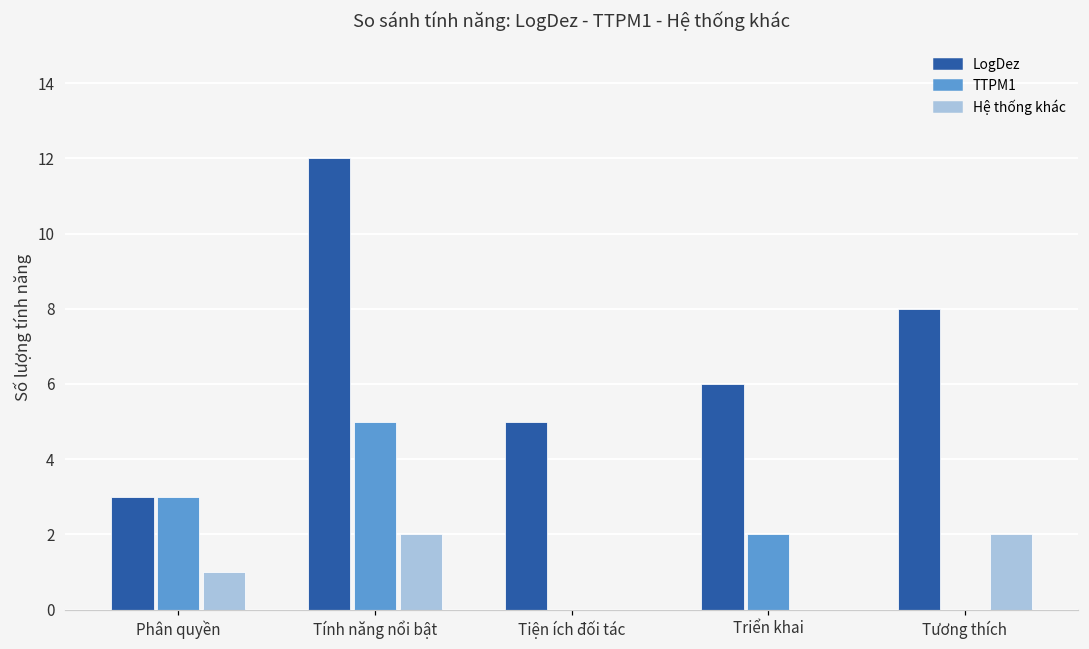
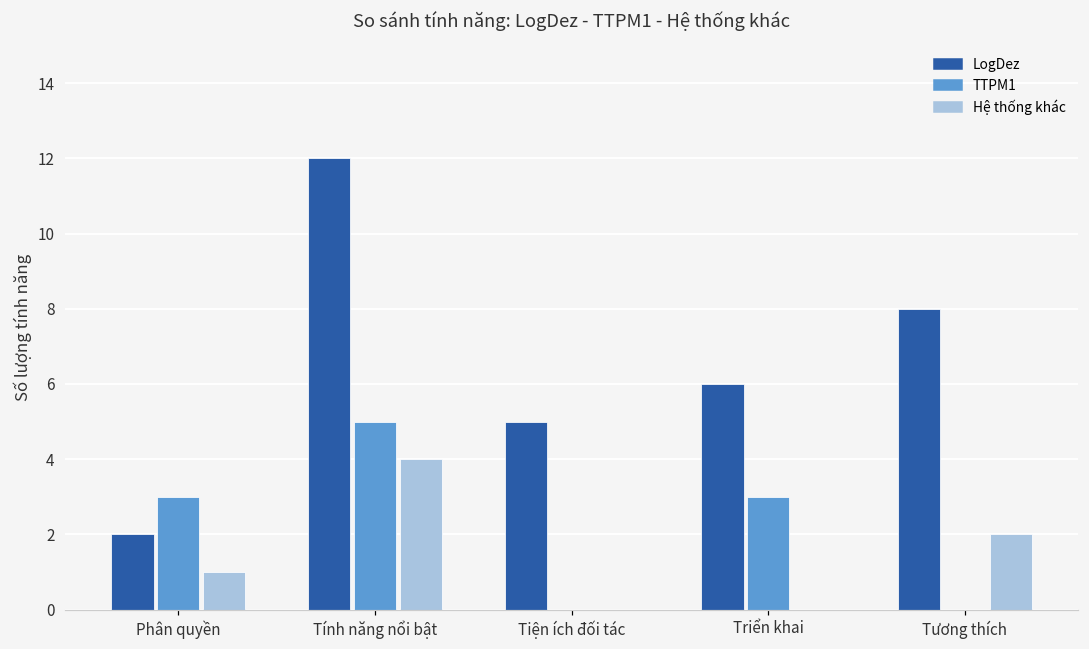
LogDez, Phân quyền: 3 -> 2
Hệ thống khác, Tính năng nổi bật: 2 -> 4
TTPM1, Triển khai: 2 -> 3
